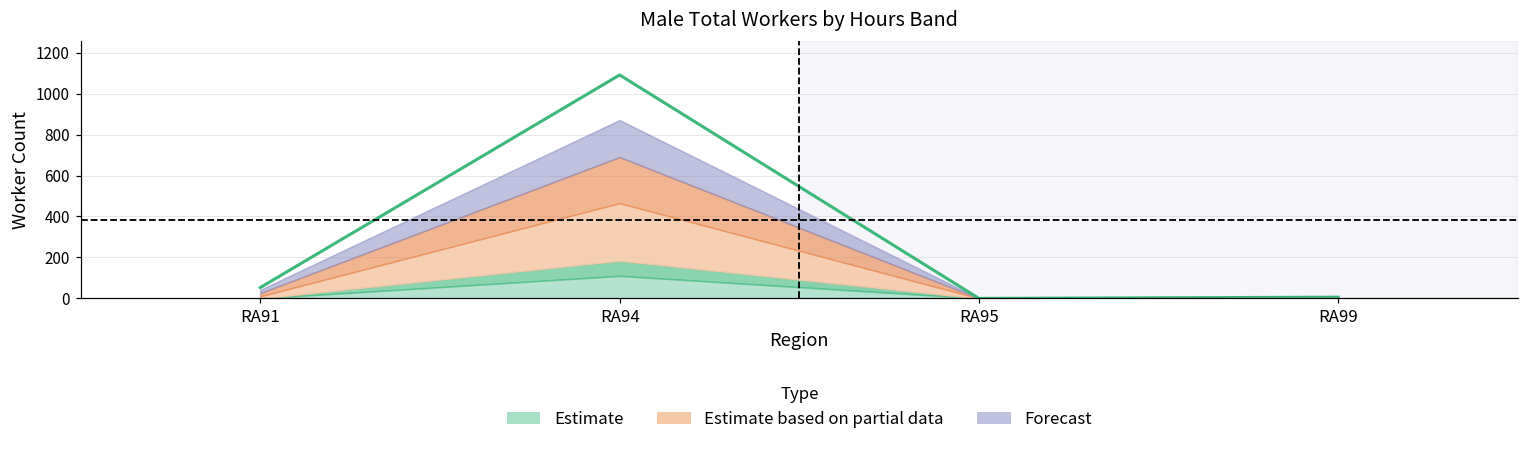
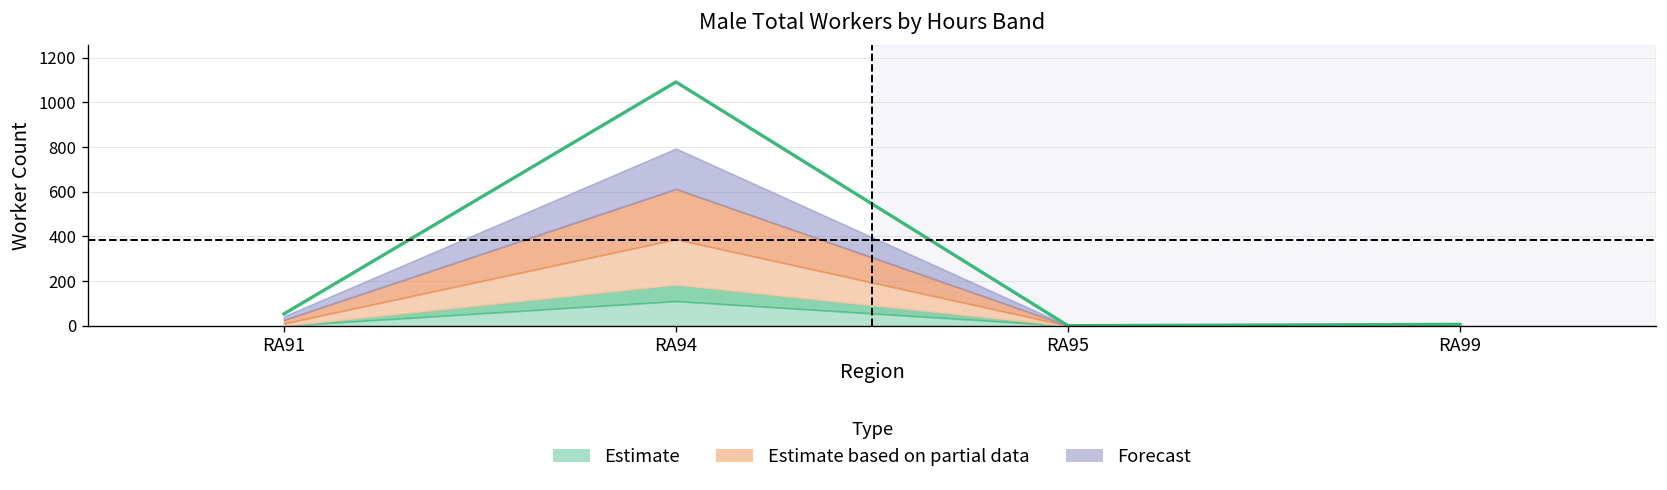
Estimate based on partial data, RA94: 280 -> 200
